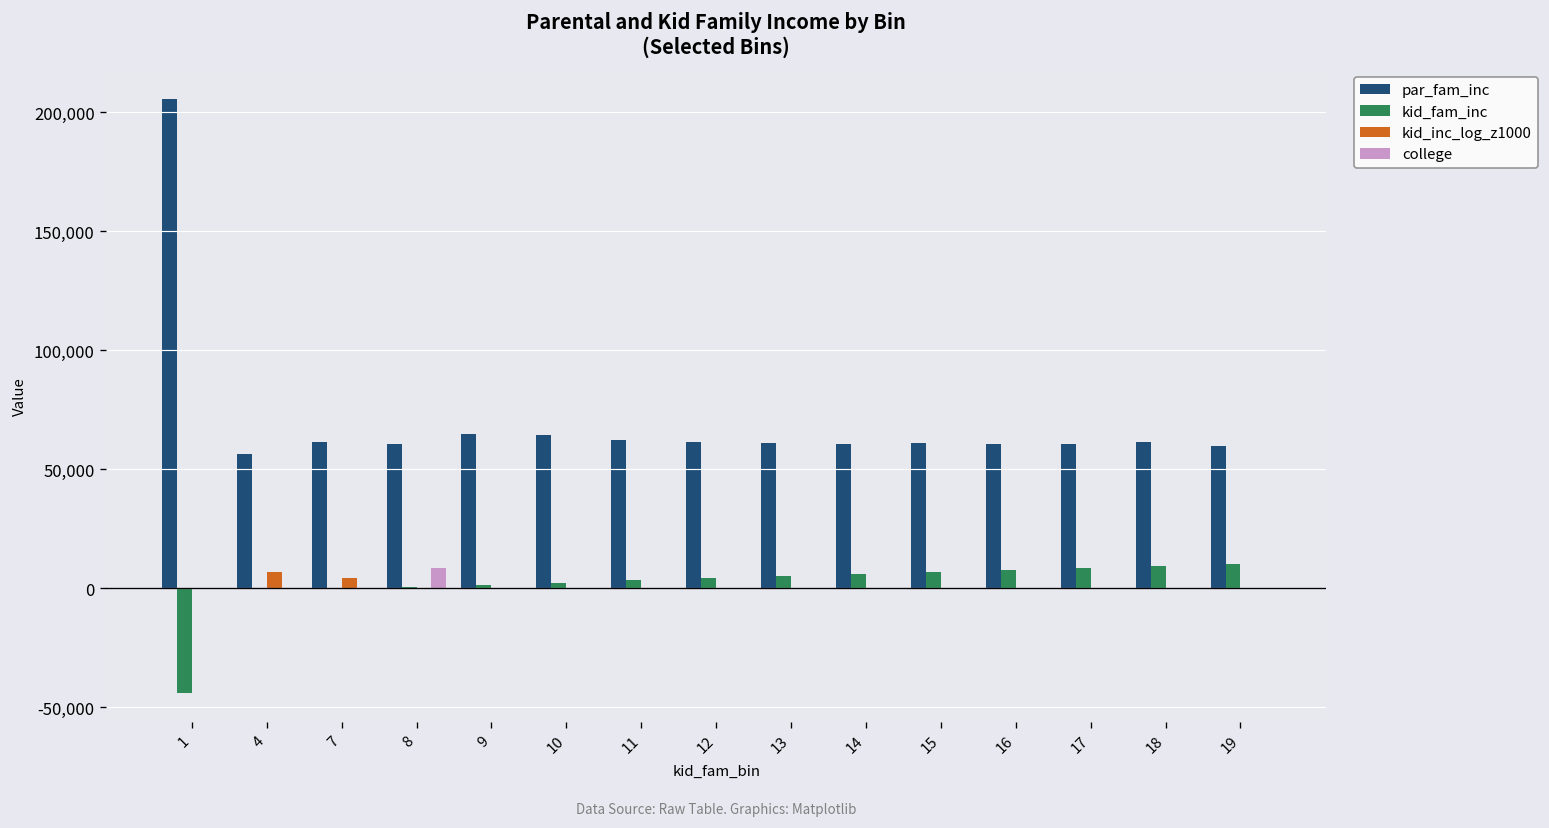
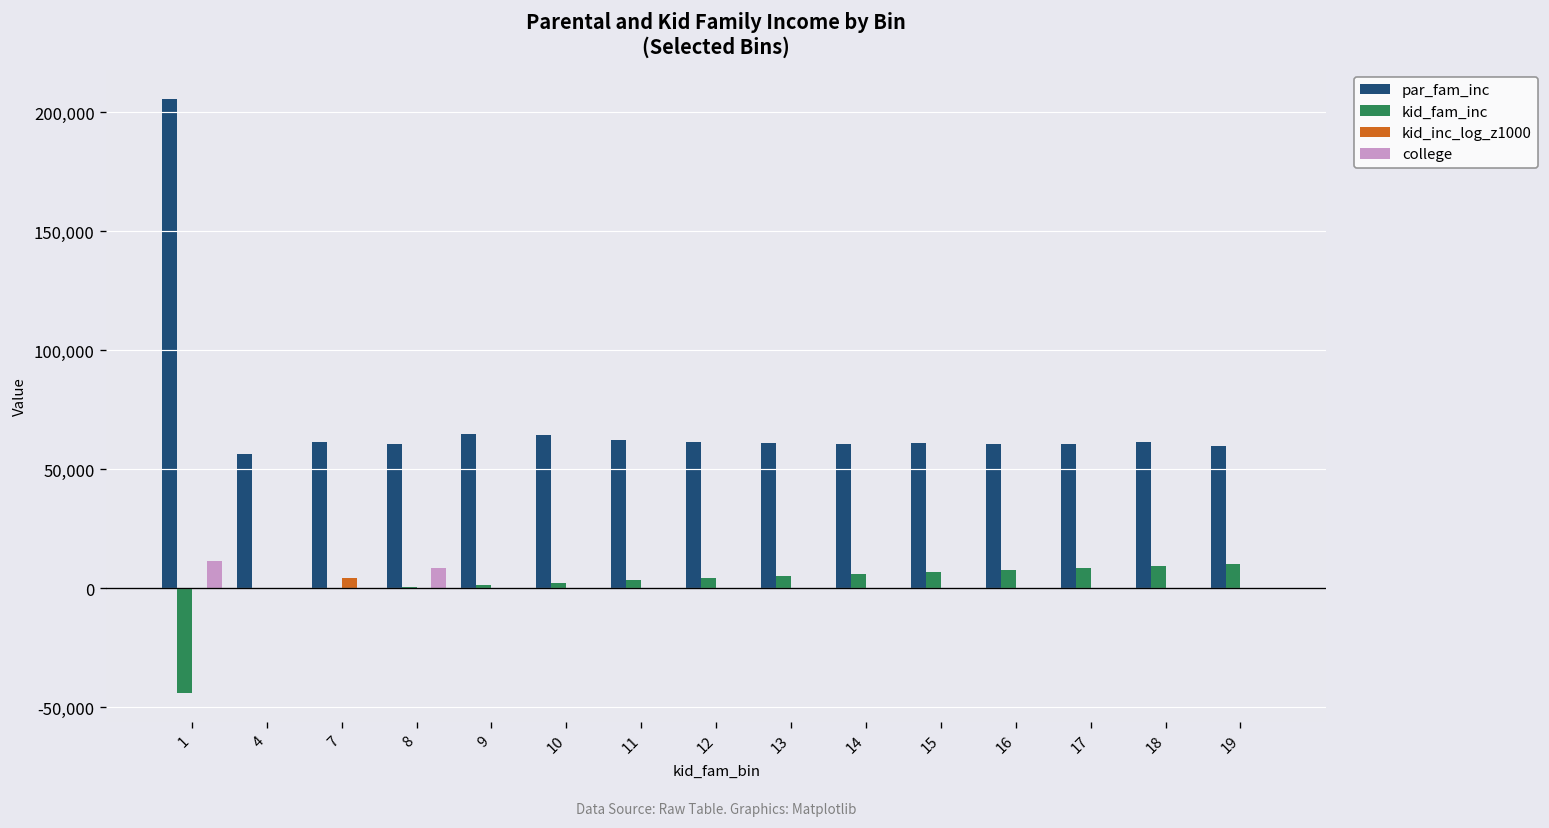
college, 1: 0 -> 11,000
kid_inc_log_z1000, 4: 7,000 -> 0
